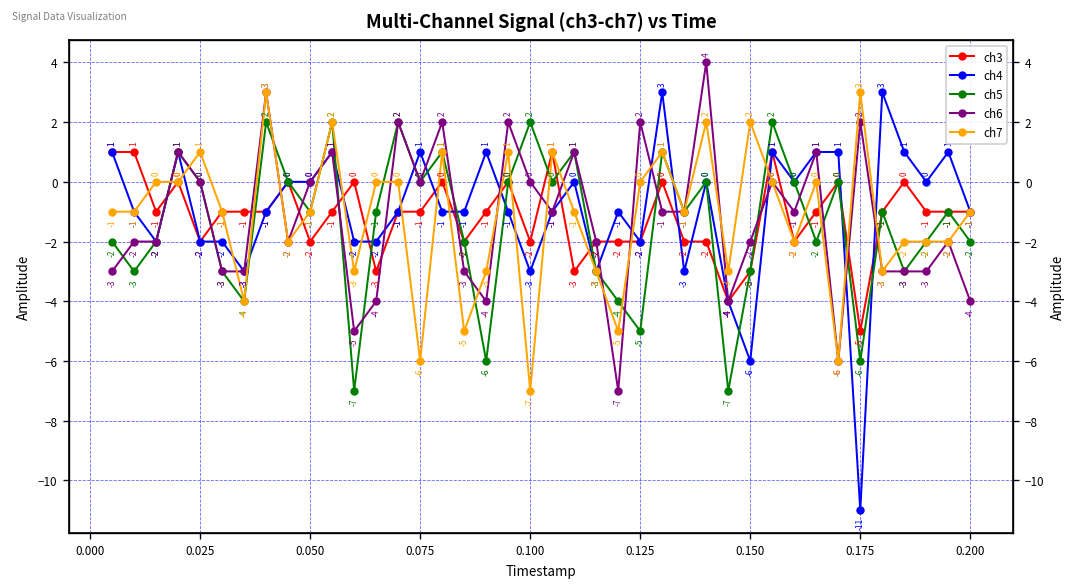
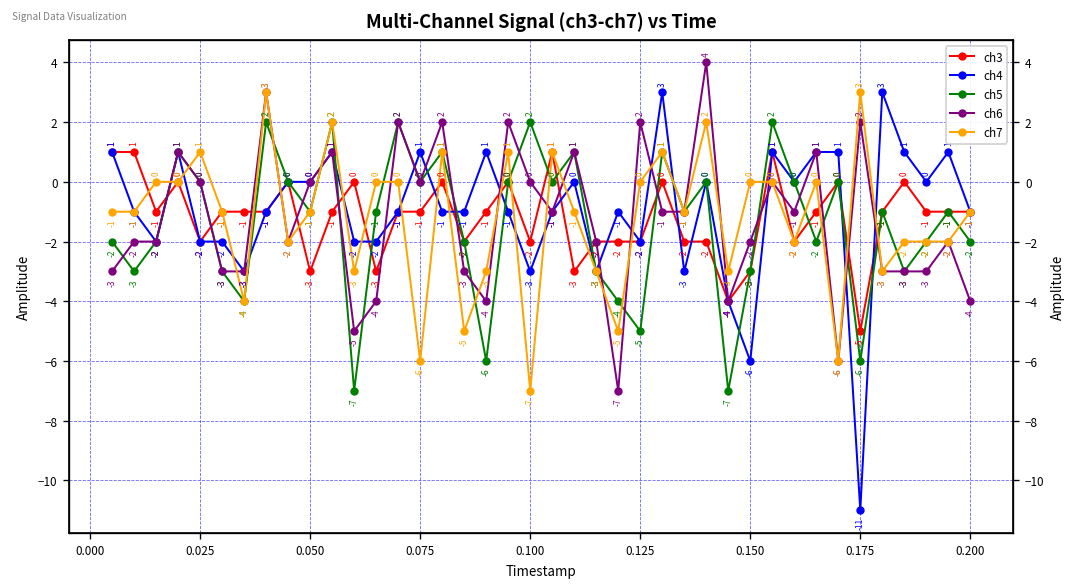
ch3, 0.050: -2 -> -3
ch7, 0.150: 2 -> 0
